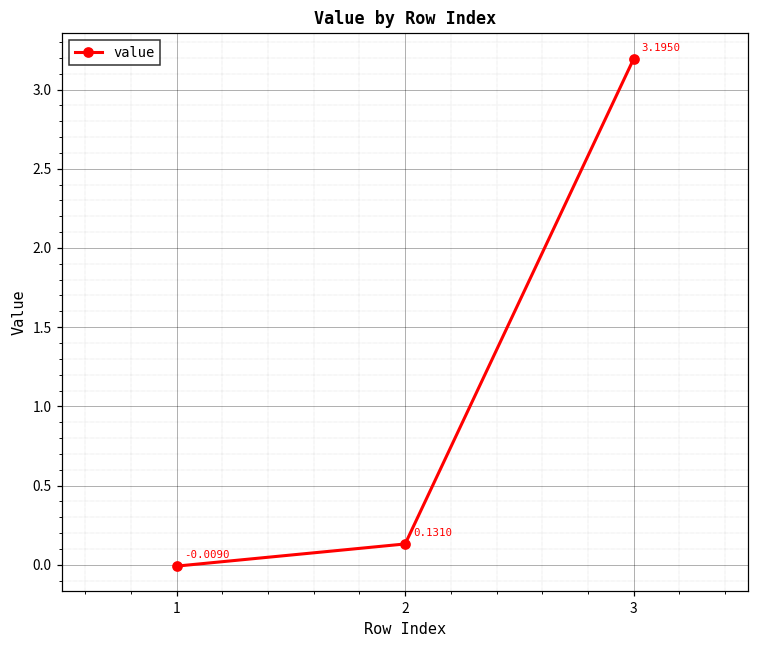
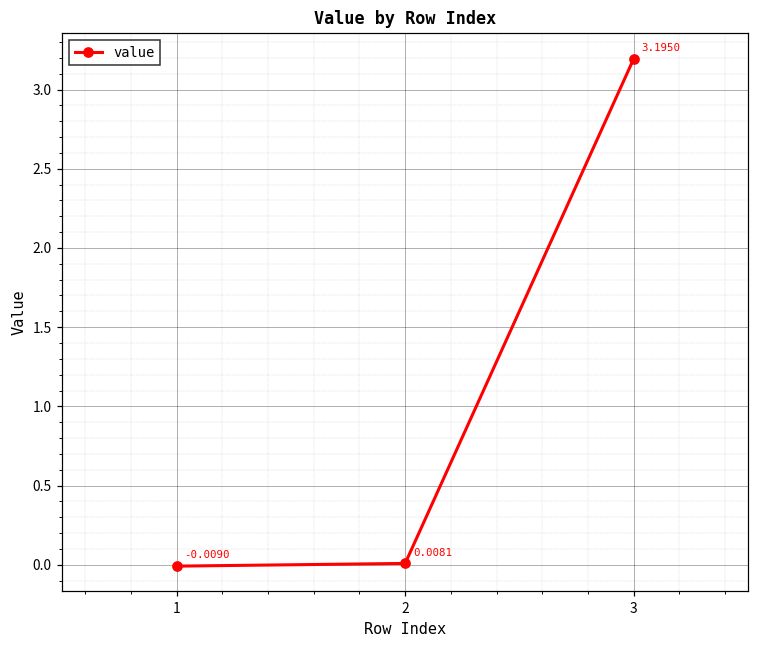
2: 0.1310 -> 0.0081
